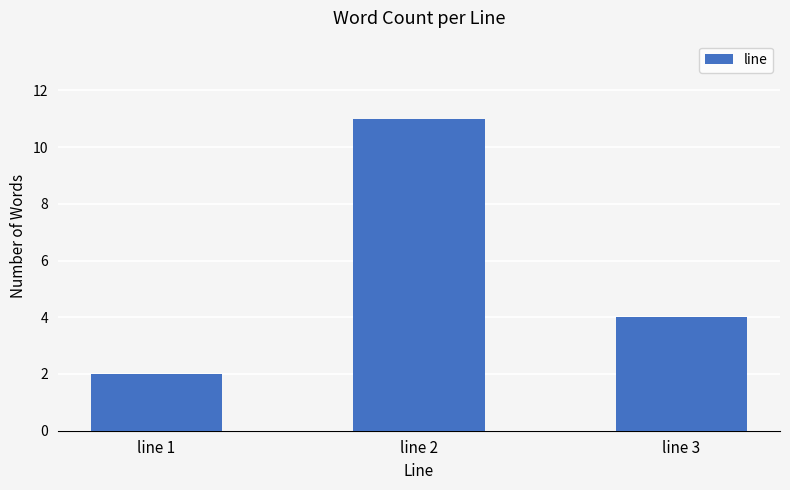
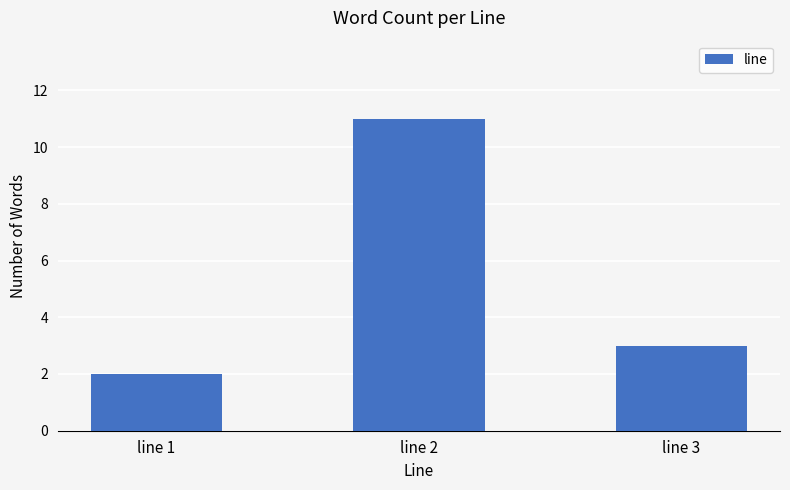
line 3: 4 -> 3
